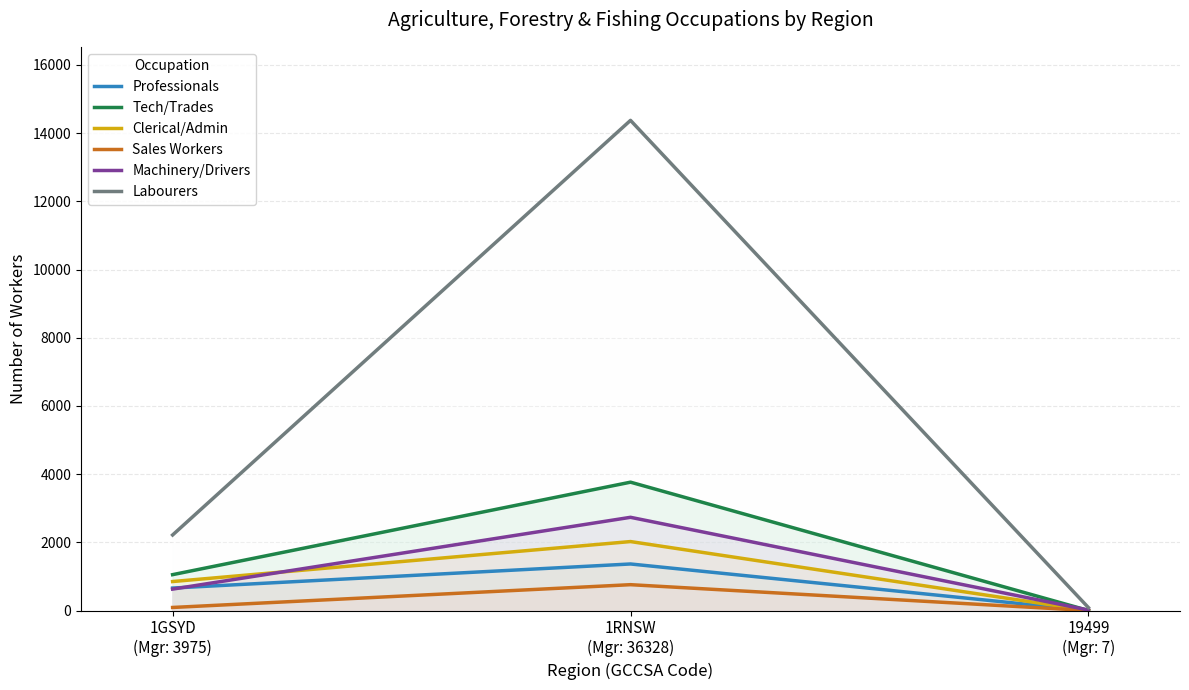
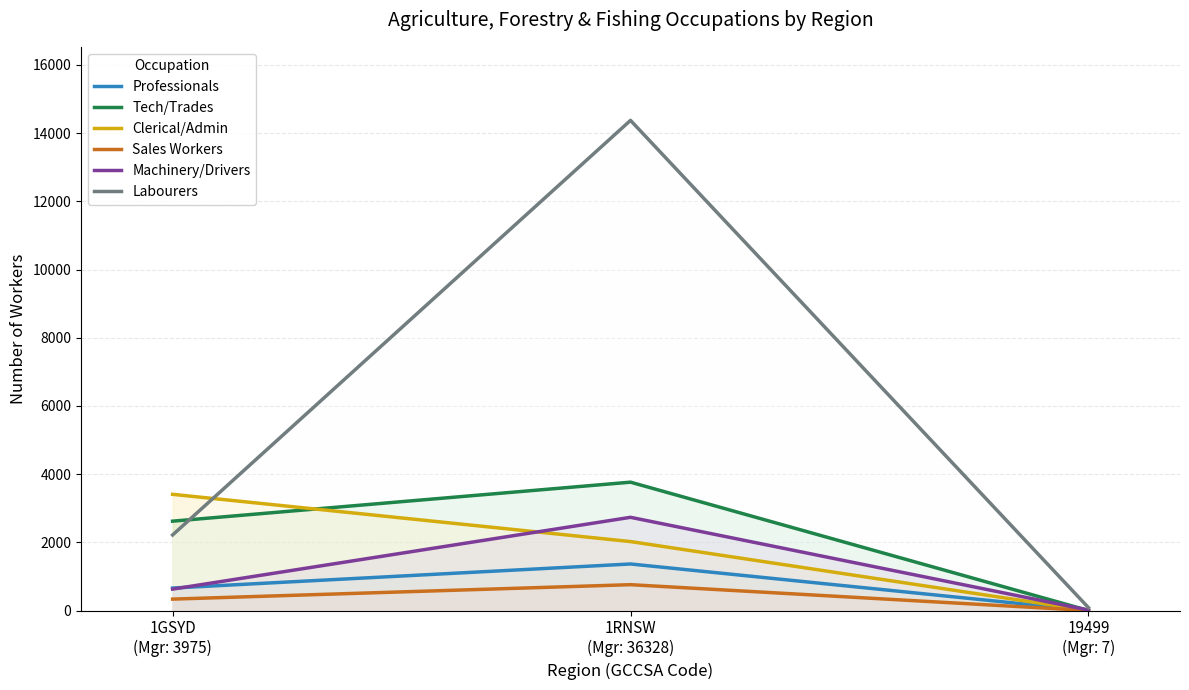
Tech/Trades, 1GSYD (Mgr: 3975): 1100 -> 2600
Clerical/Admin, 1GSYD (Mgr: 3975): 900 -> 3400
Sales Workers, 1GSYD (Mgr: 3975): 100 -> 300
